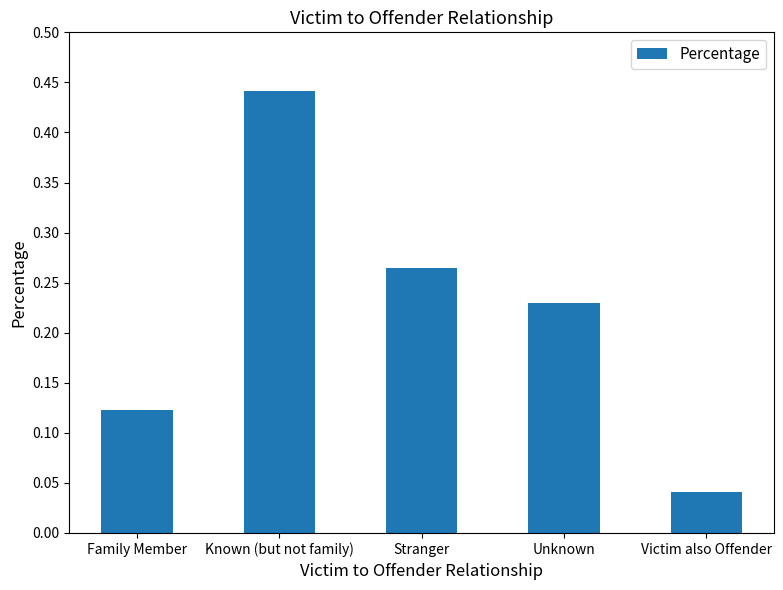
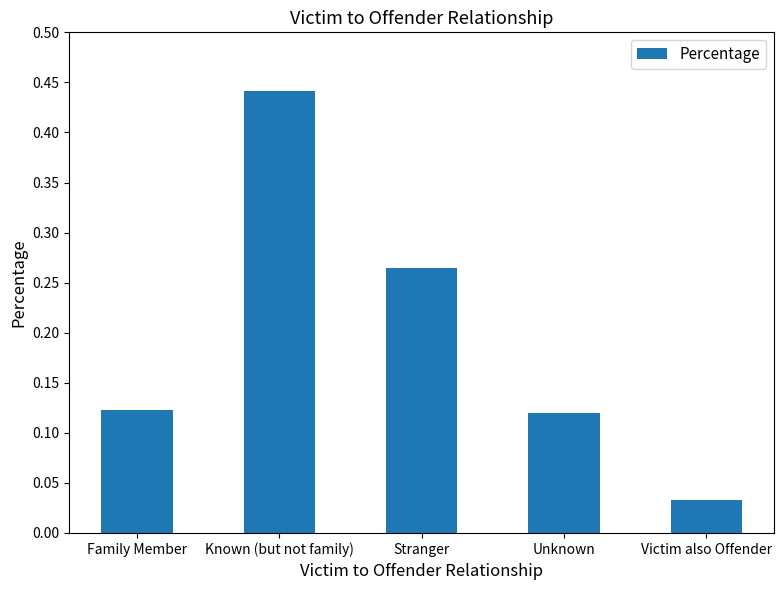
Unknown: 0.23 -> 0.12
Victim also Offender: 0.041 -> 0.033
